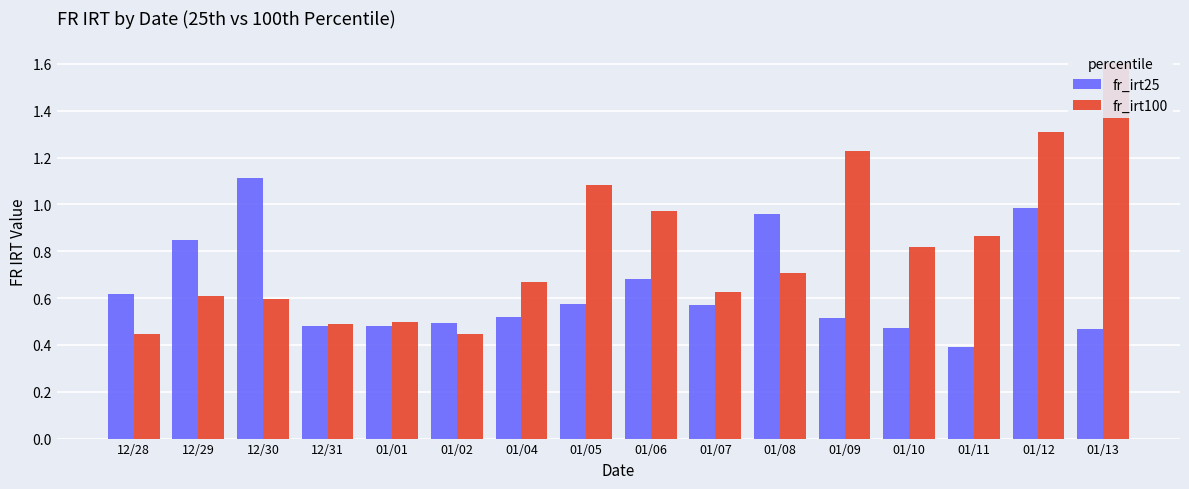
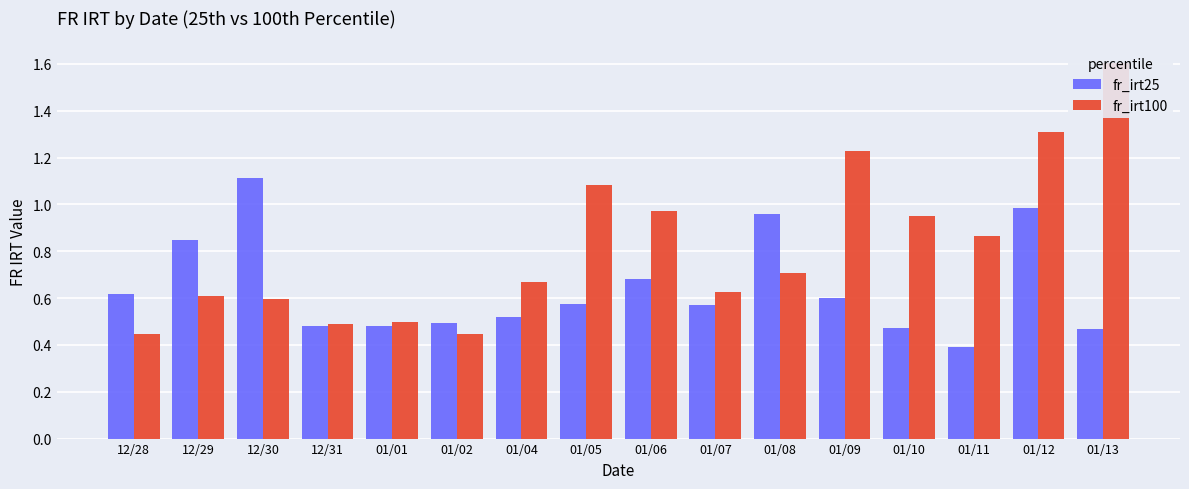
fr_irt25, 01/09: 0.52 -> 0.60
fr_irt100, 01/10: 0.82 -> 0.95
